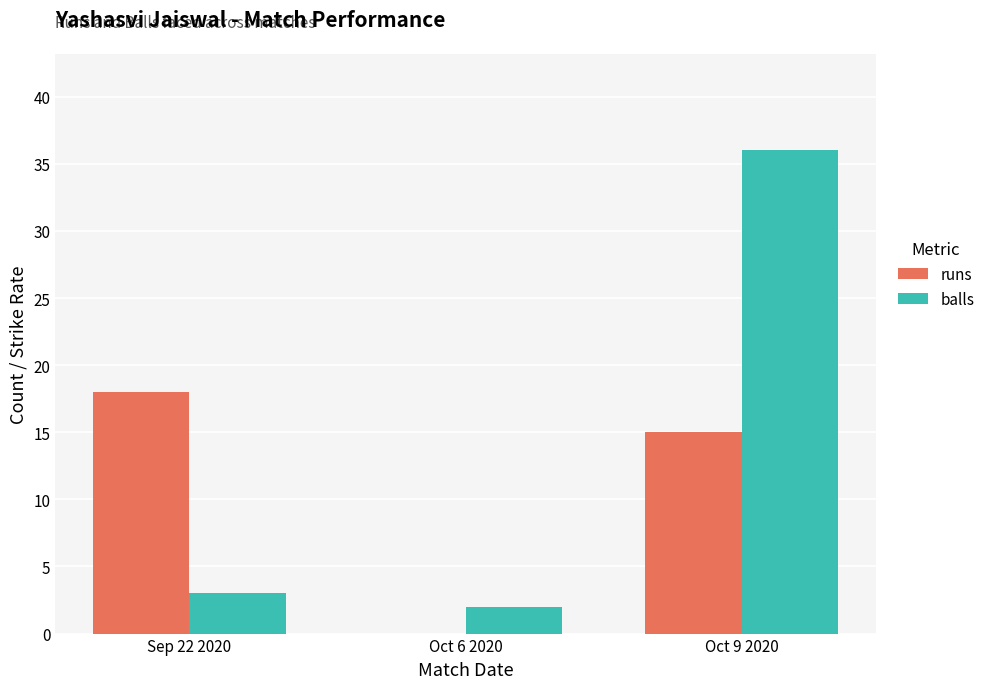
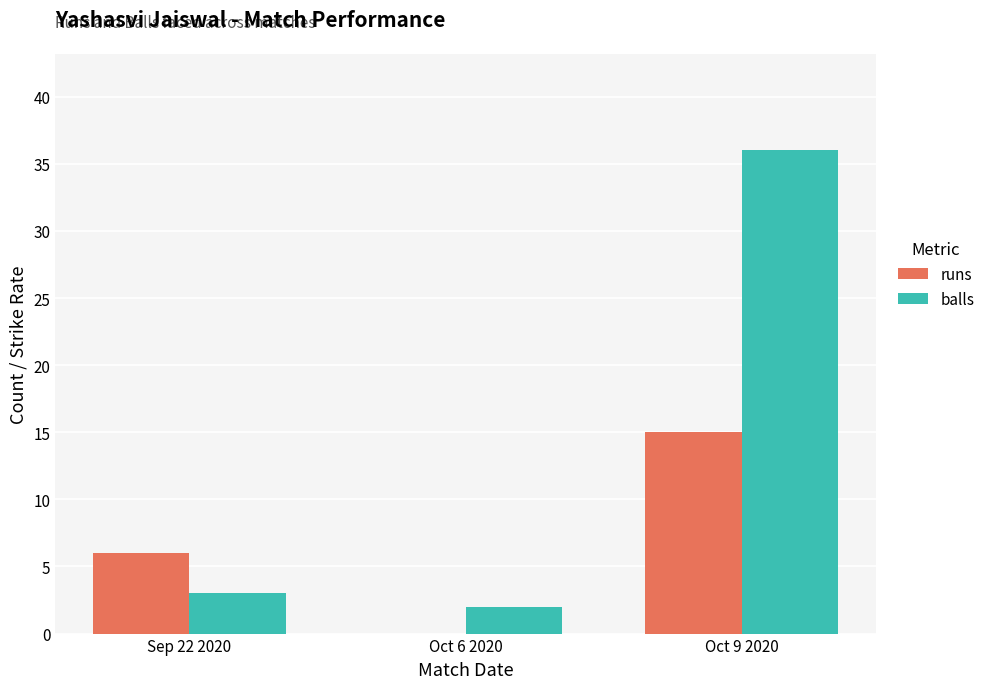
runs, Sep 22 2020: 18 -> 6
